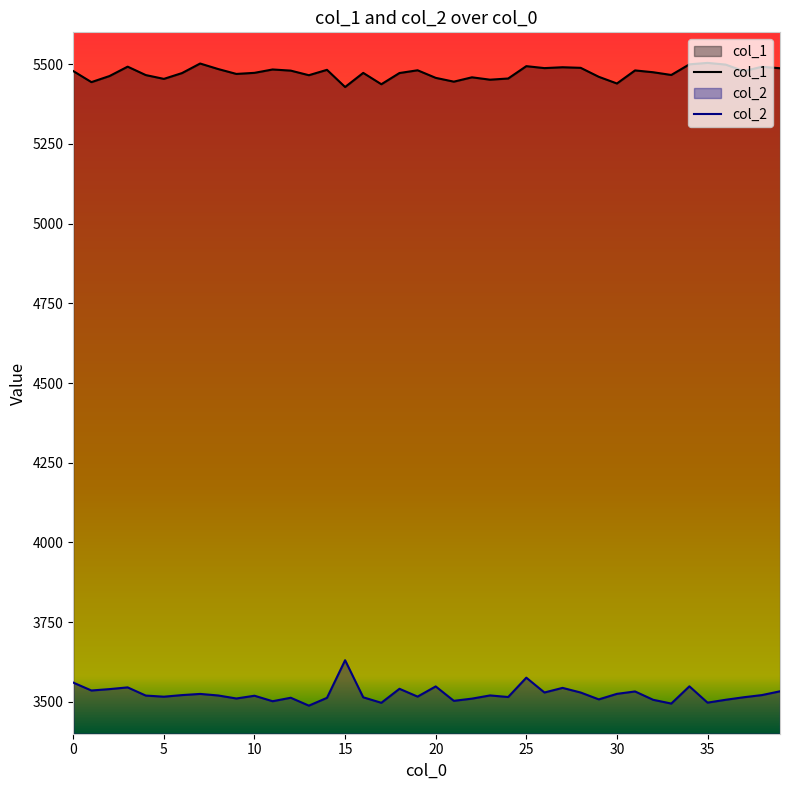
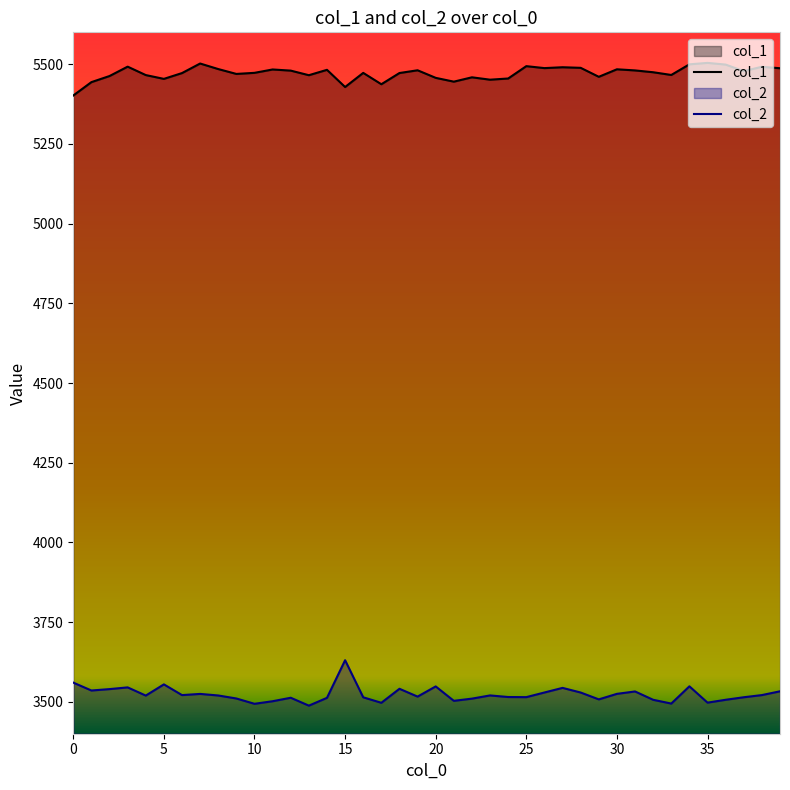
col_1, 0: 5480 -> 5400
col_2, 5: 3520 -> 3550
col_2, 10: 3520 -> 3490
col_2, 25: 3580 -> 3510
col_1, 30: 5440 -> 5480
